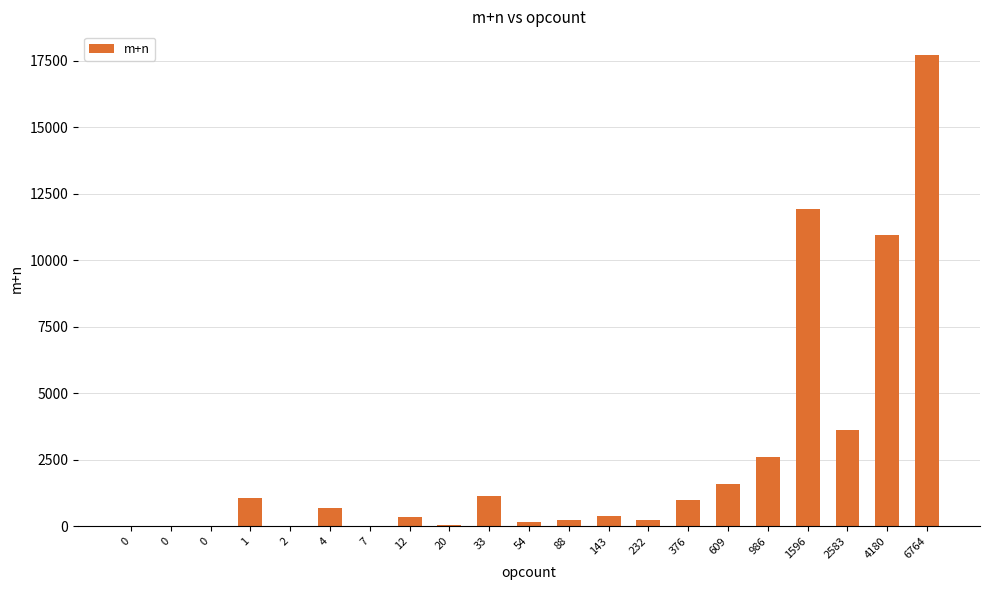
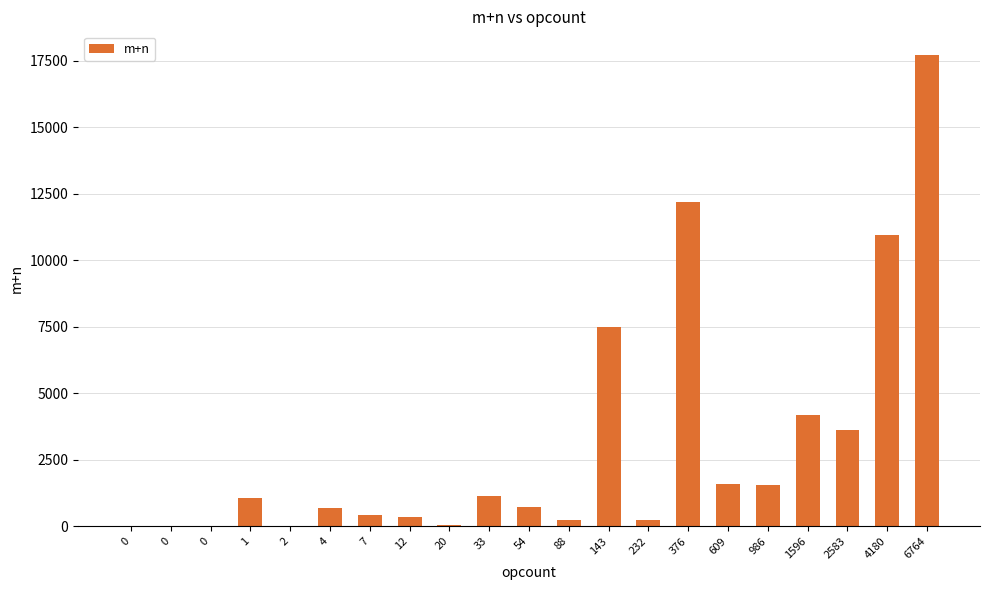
7: 0 -> 400
54: 100 -> 700
143: 400 -> 7500
376: 1000 -> 12200
986: 2600 -> 1600
1596: 11900 -> 4200
